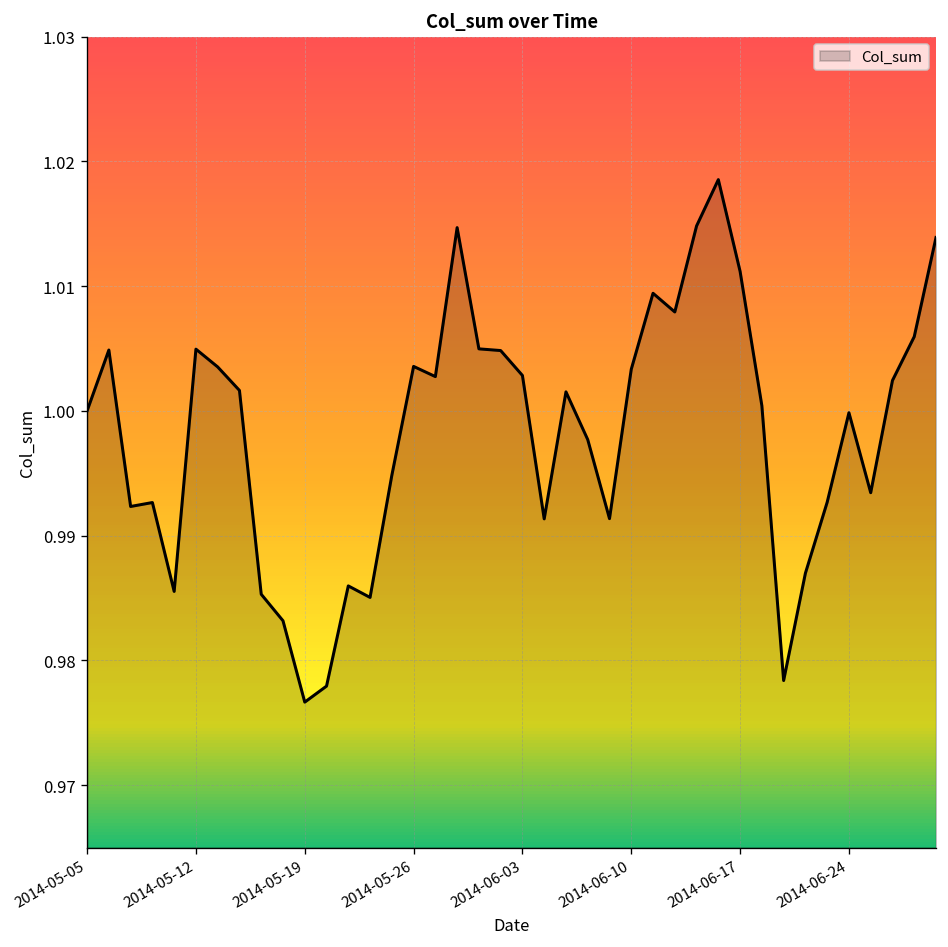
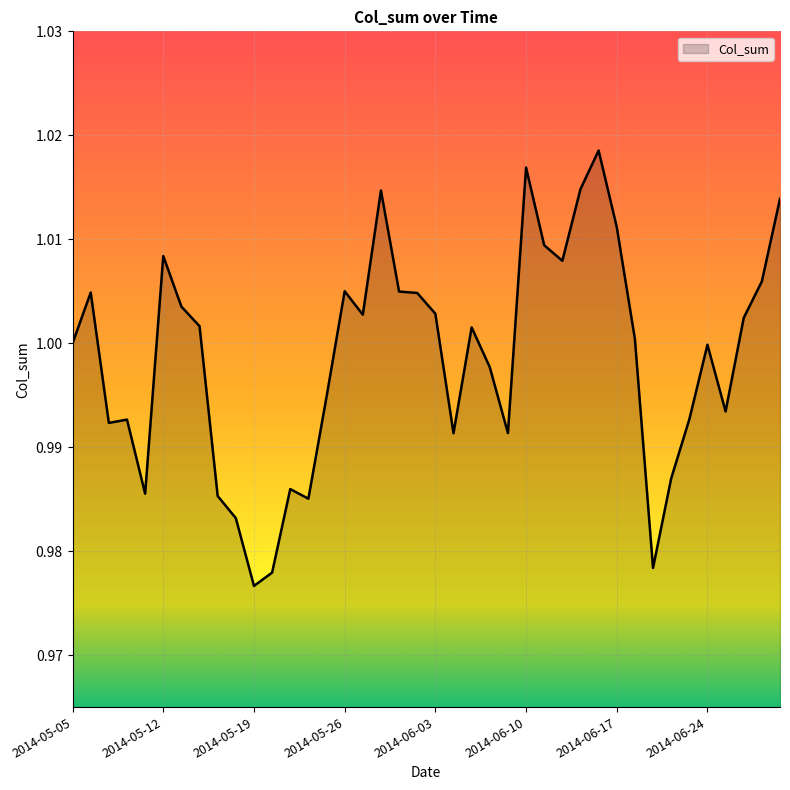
2014-05-12: 1.0049 -> 1.0084
2014-05-26: 1.0036 -> 1.0050
2014-06-10: 1.0033 -> 1.0169
